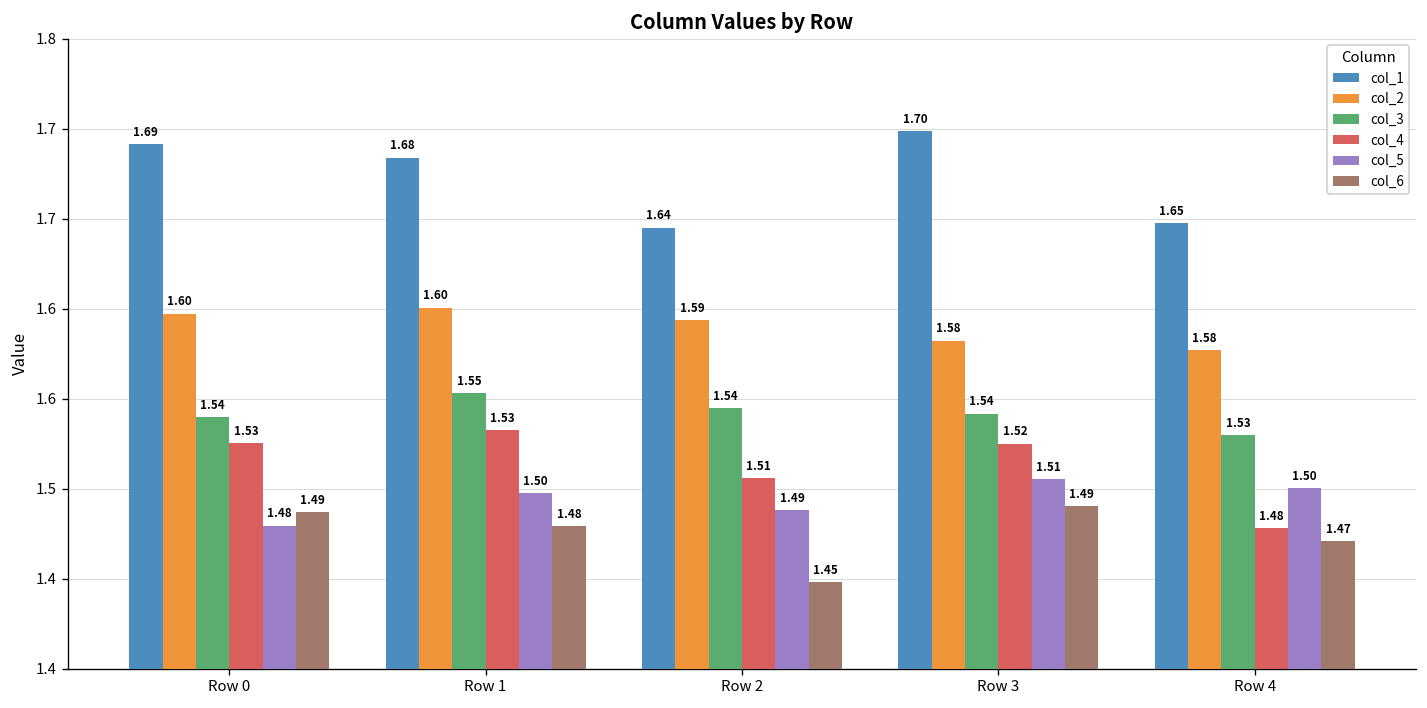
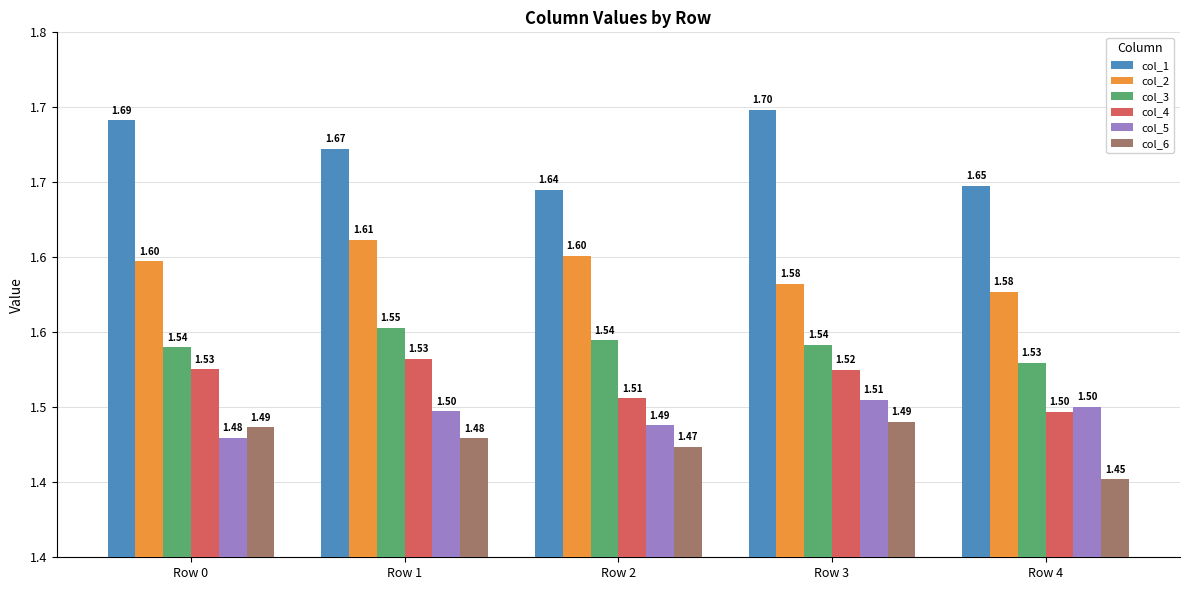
col_1, Row 1: 1.68 -> 1.67
col_2, Row 1: 1.60 -> 1.61
col_2, Row 2: 1.59 -> 1.60
col_6, Row 2: 1.45 -> 1.47
col_4, Row 4: 1.48 -> 1.50
col_6, Row 4: 1.47 -> 1.45
